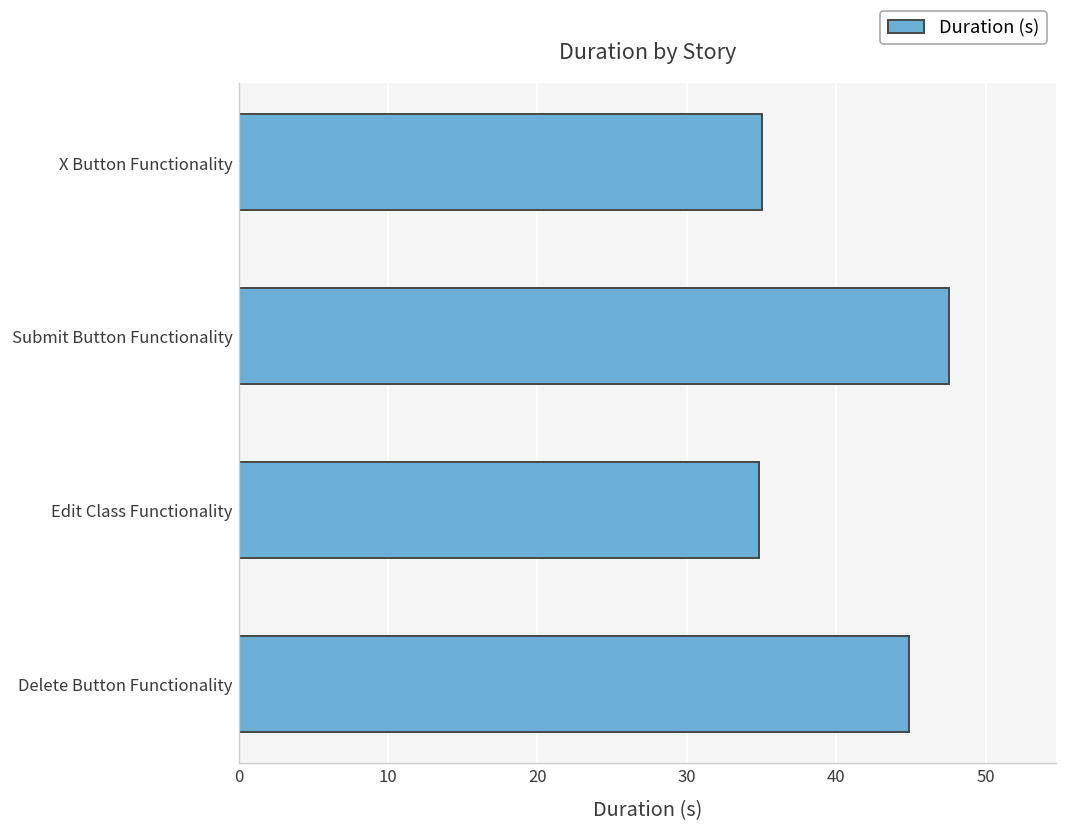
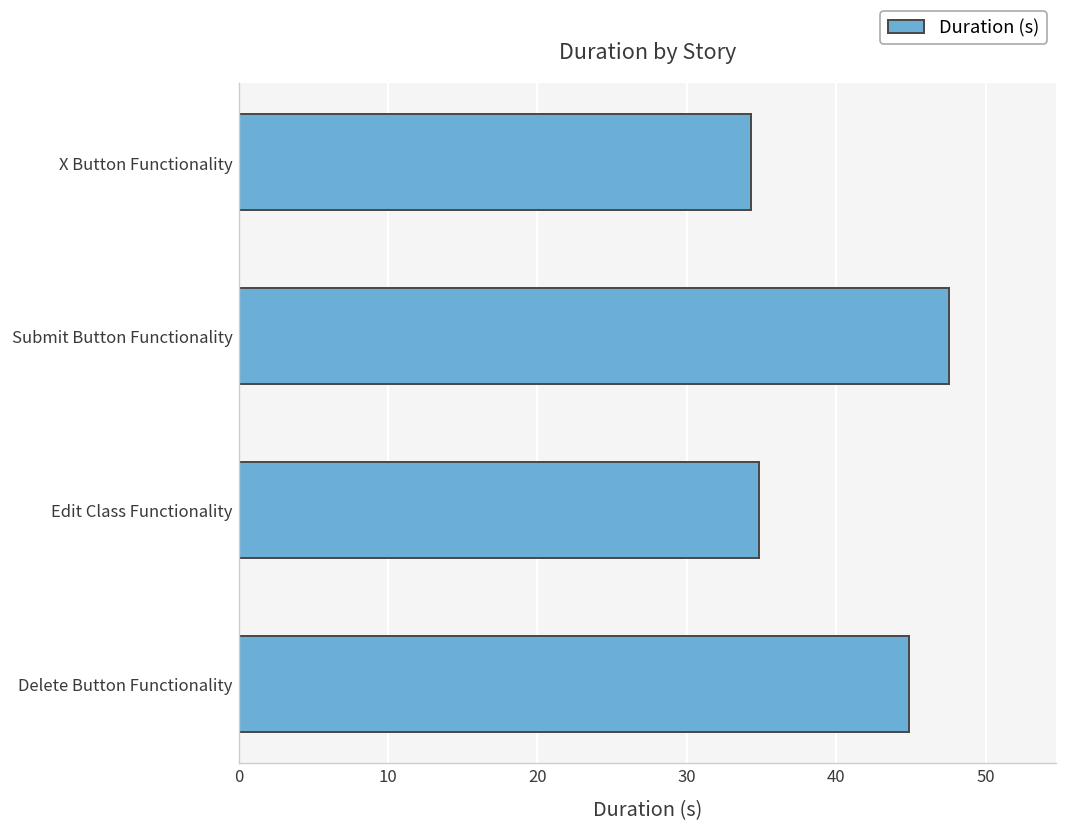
X Button Functionality: 35.0 -> 34.3
